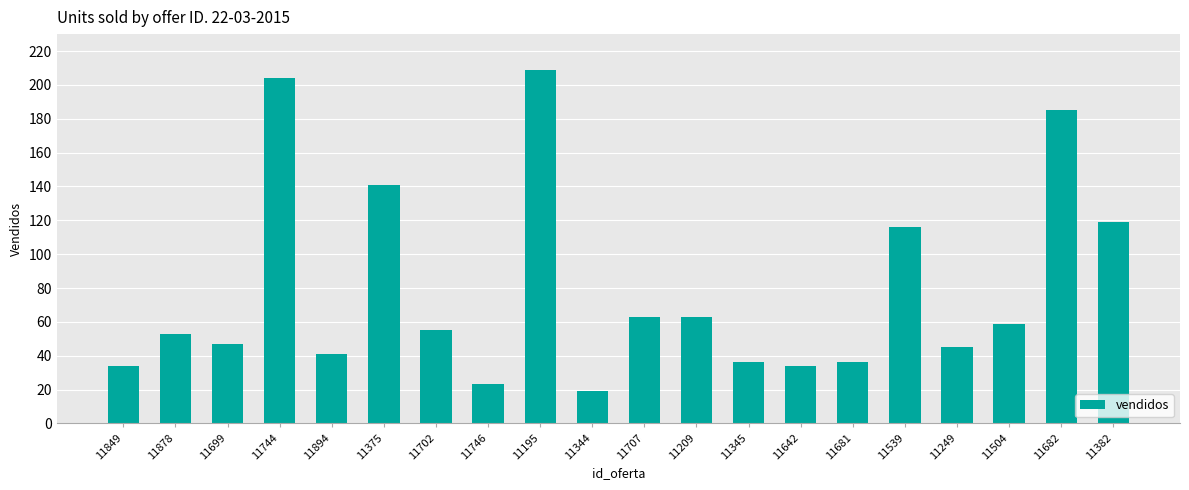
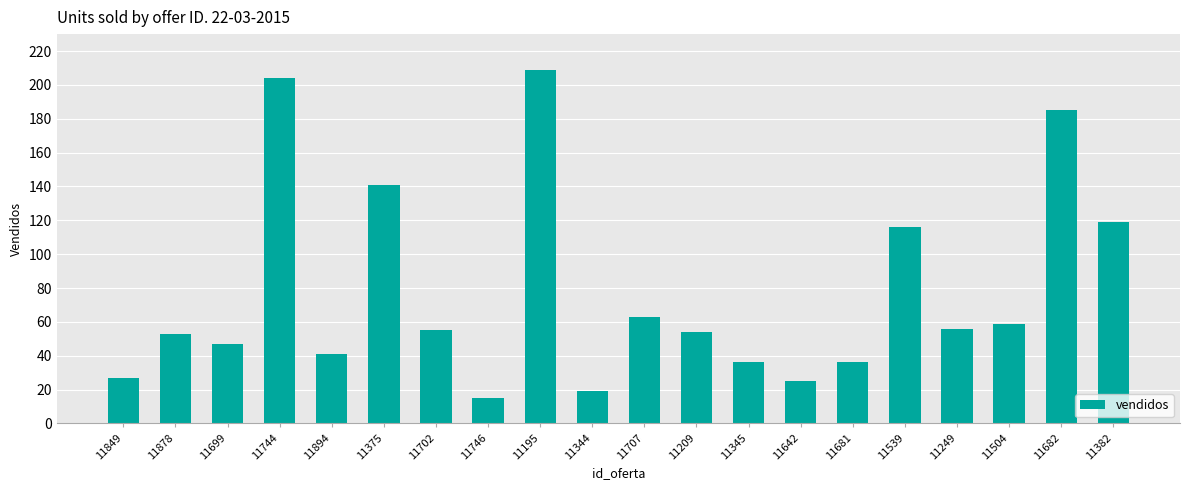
11849: 34 -> 27
11746: 23 -> 15
11209: 63 -> 54
11642: 34 -> 25
11249: 45 -> 56
